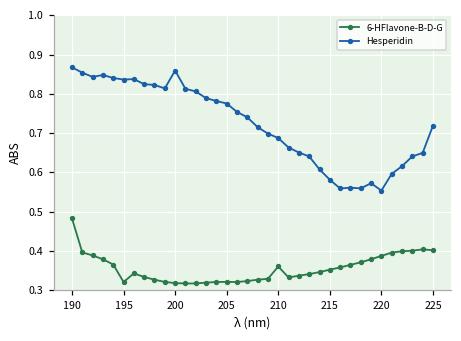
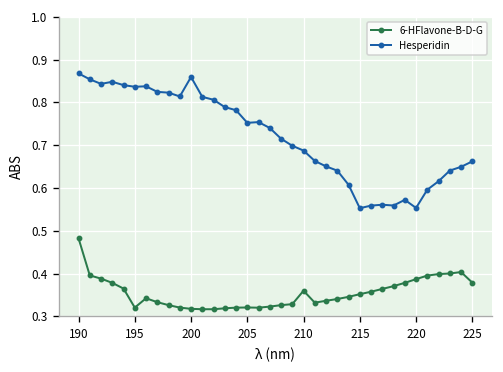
Hesperidin, 205: 0.78 -> 0.75
Hesperidin, 215: 0.58 -> 0.55
6-HFlavone-B-D-G, 225: 0.40 -> 0.38
Hesperidin, 225: 0.72 -> 0.66
